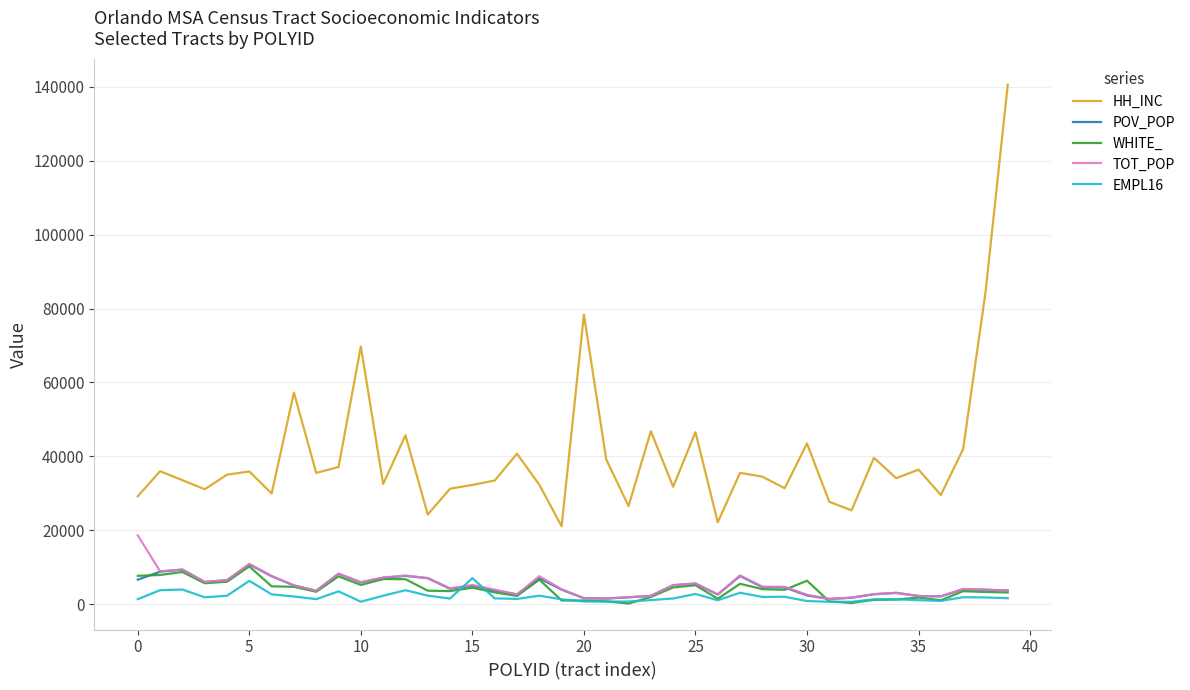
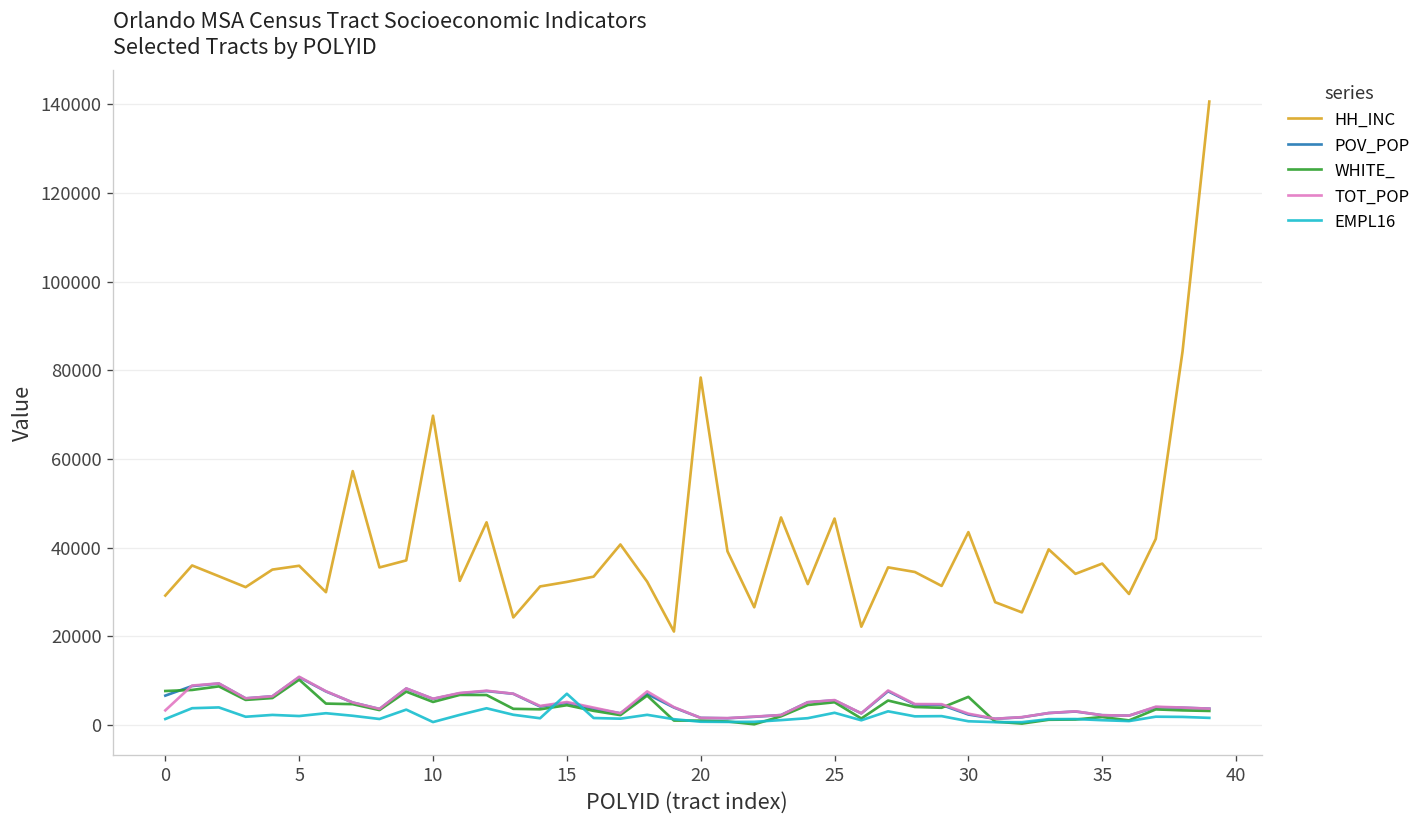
TOT_POP, 0: 19000 -> 3000
EMPL16, 5: 6000 -> 2000
